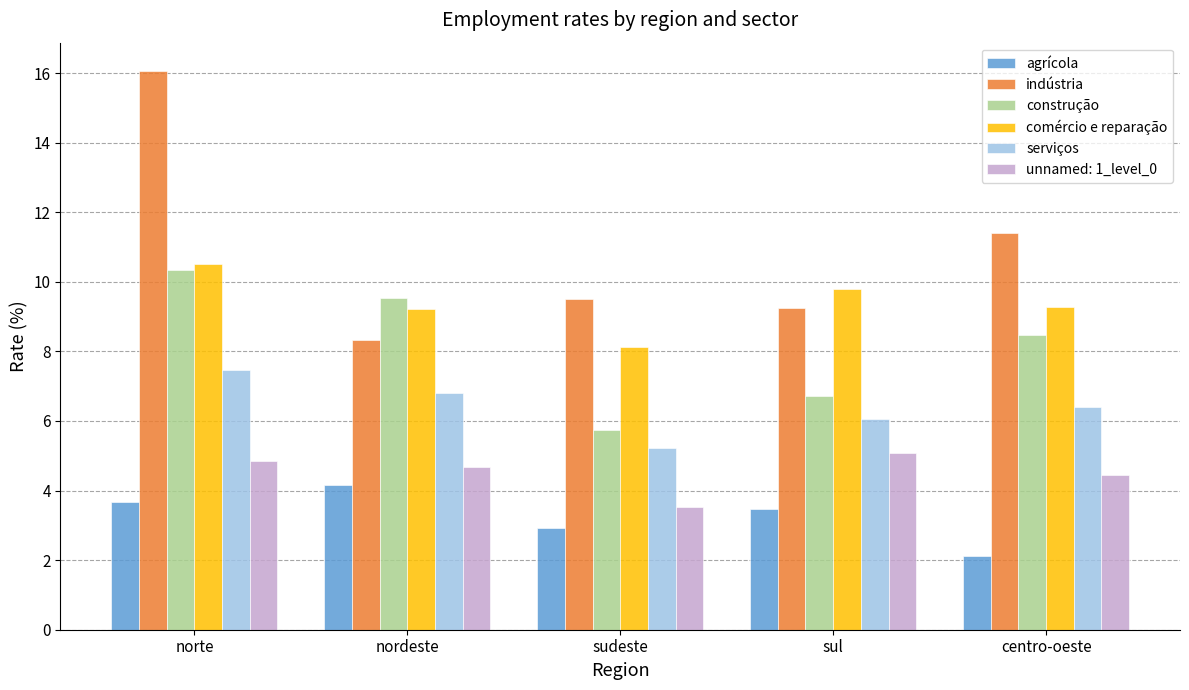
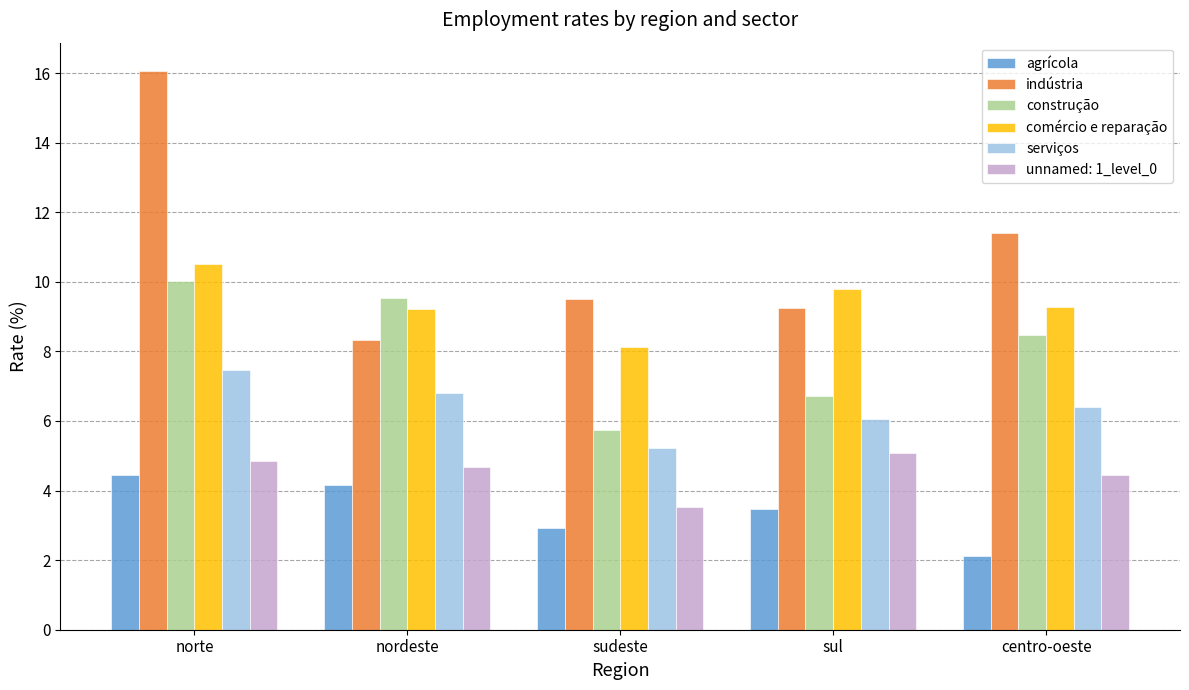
agrícola, norte: 3.7 -> 4.5
construção, norte: 10.3 -> 10.0
